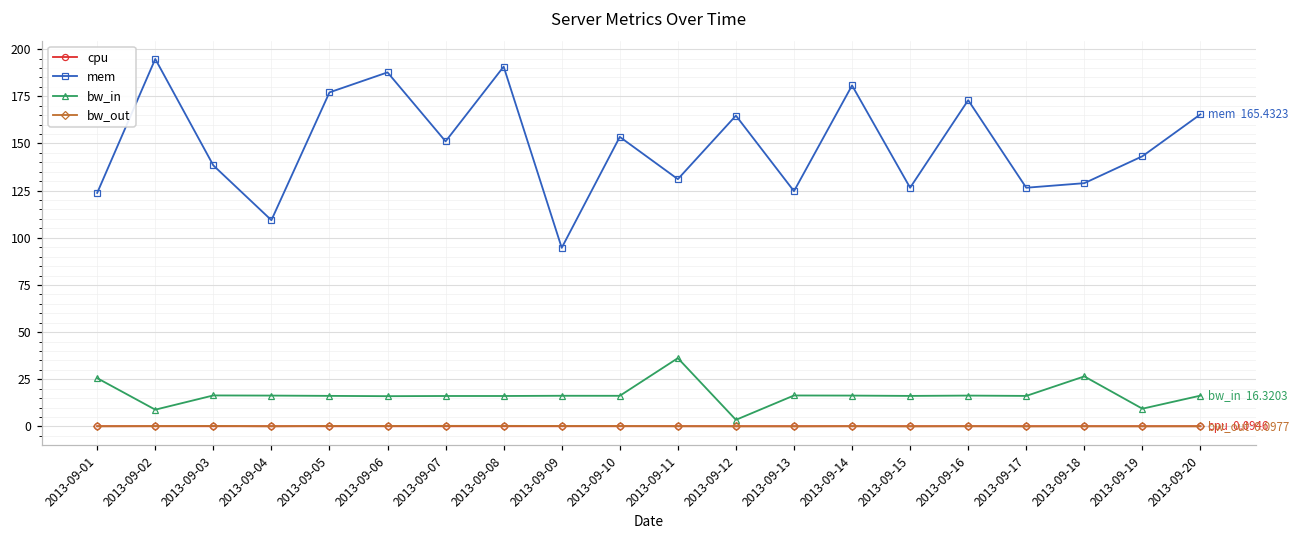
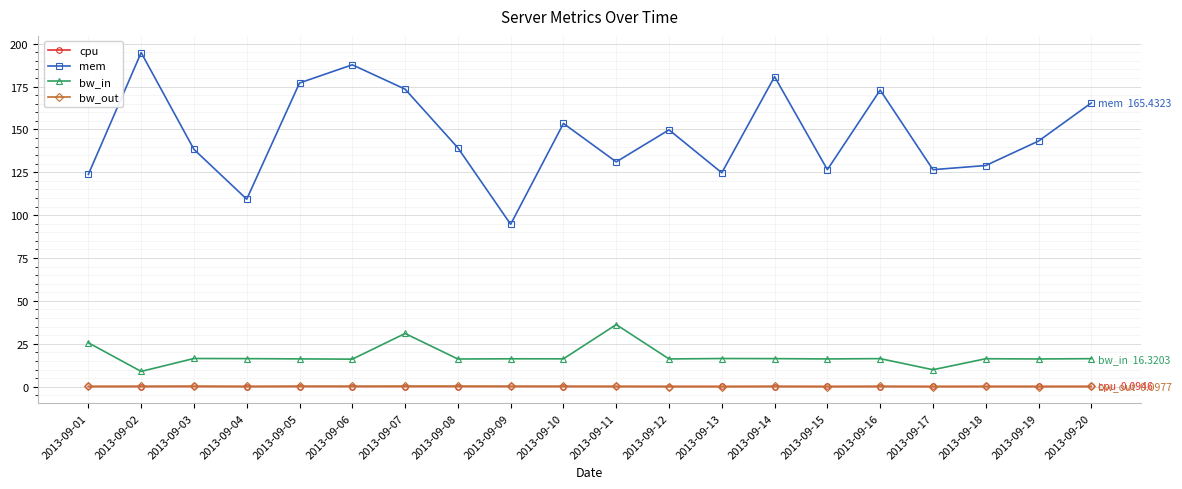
mem, 2013-09-07: 151 -> 173
bw_in, 2013-09-07: 16 -> 31
mem, 2013-09-08: 191 -> 139
mem, 2013-09-12: 165 -> 150
bw_in, 2013-09-12: 3 -> 16
bw_in, 2013-09-17: 16 -> 10
bw_in, 2013-09-18: 27 -> 16
bw_in, 2013-09-19: 9 -> 16
